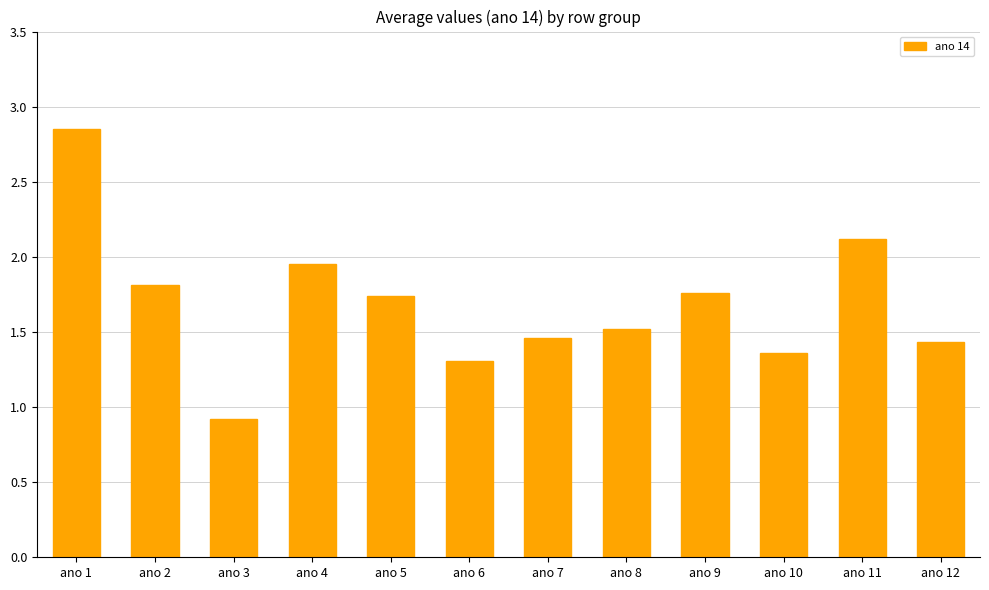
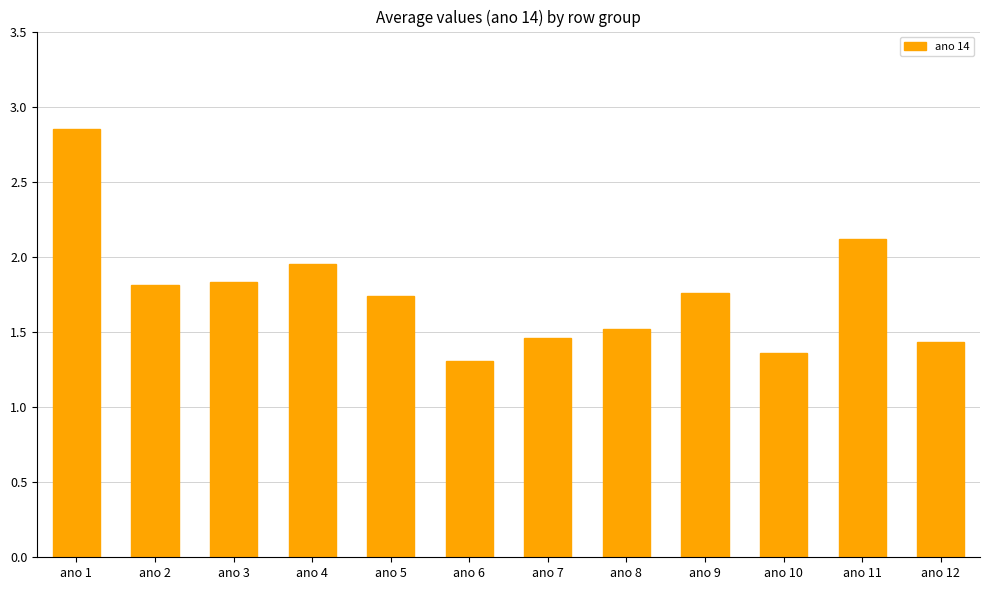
ano 3: 0.92 -> 1.83
